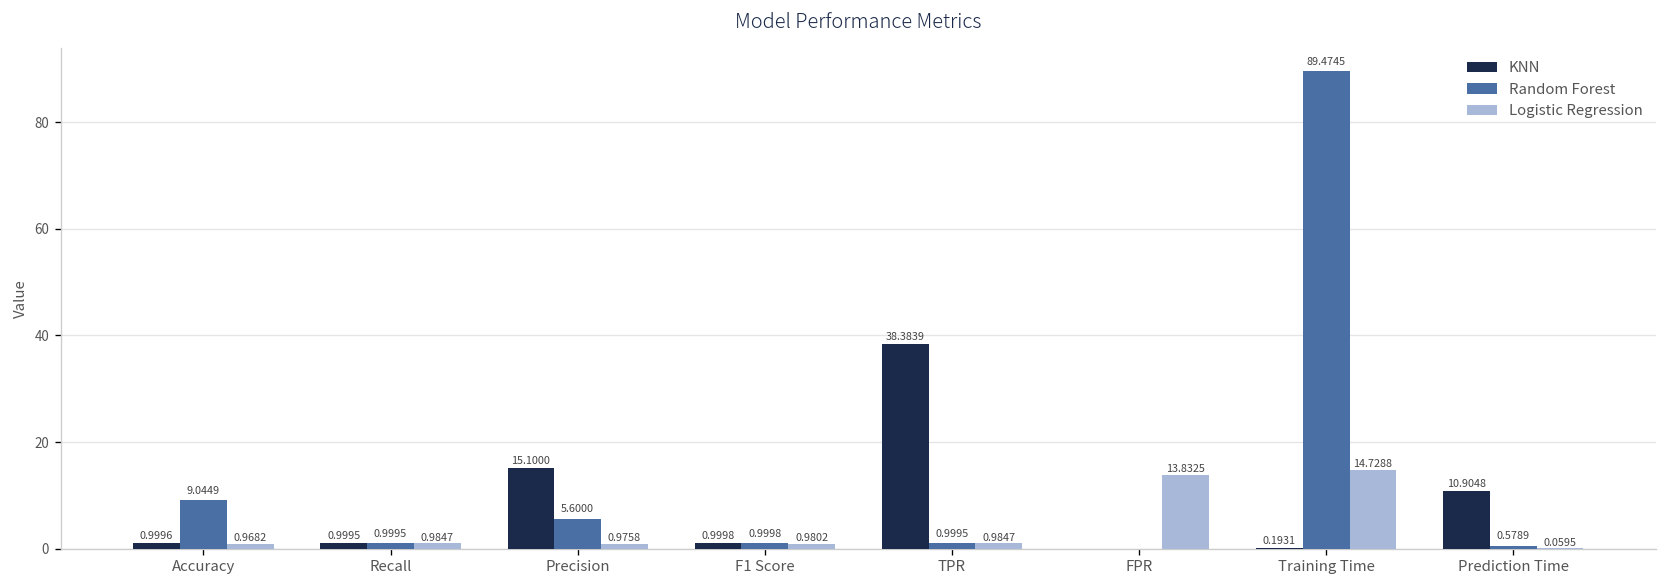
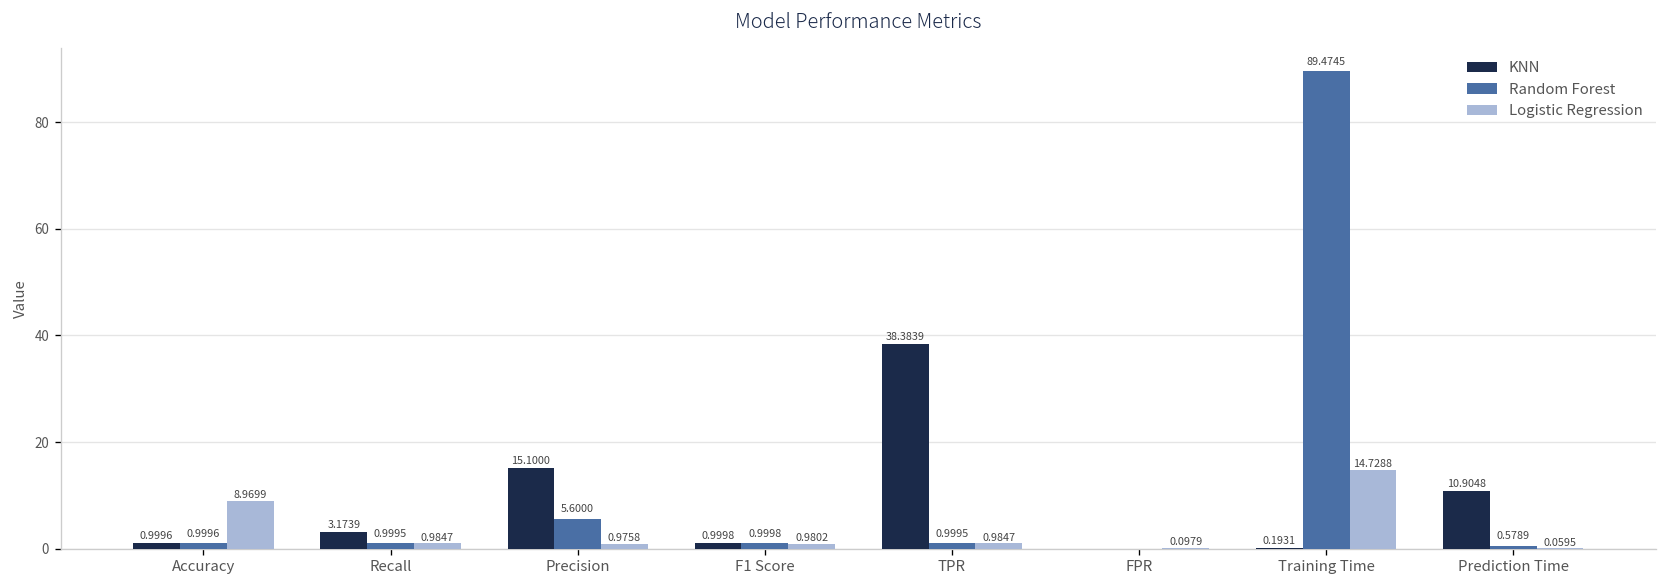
Random Forest, Accuracy: 9.0449 -> 0.9996
Logistic Regression, Accuracy: 0.9682 -> 8.9699
KNN, Recall: 0.9995 -> 3.1739
Logistic Regression, FPR: 13.8325 -> 0.0979
